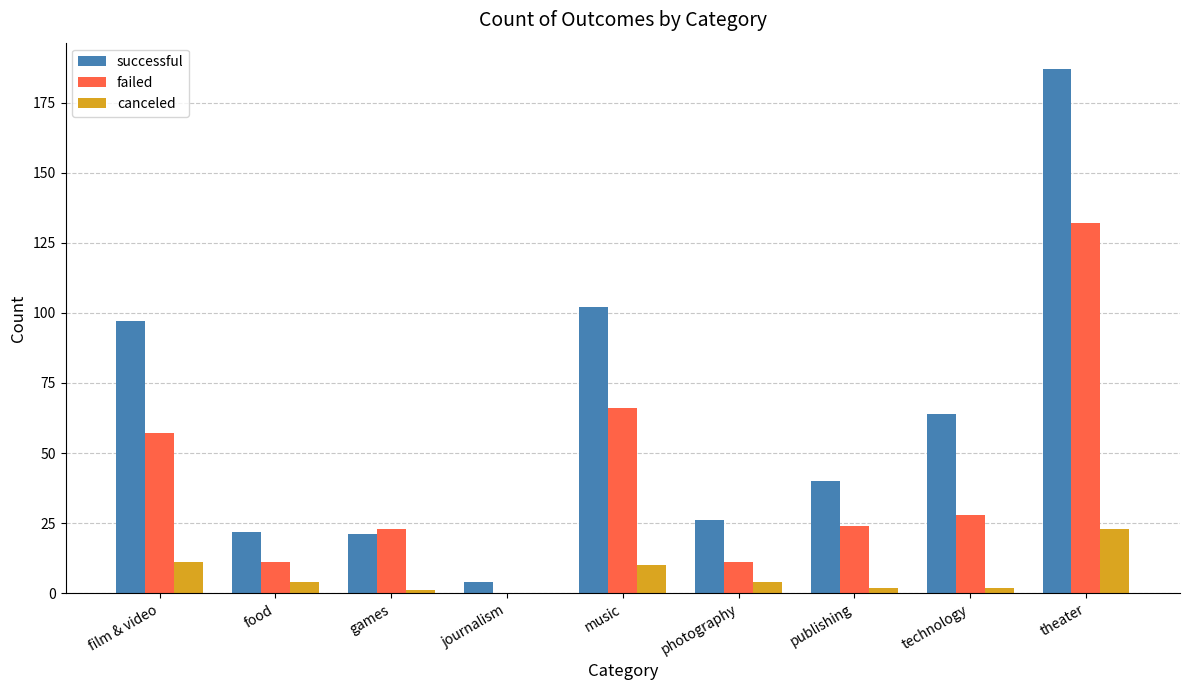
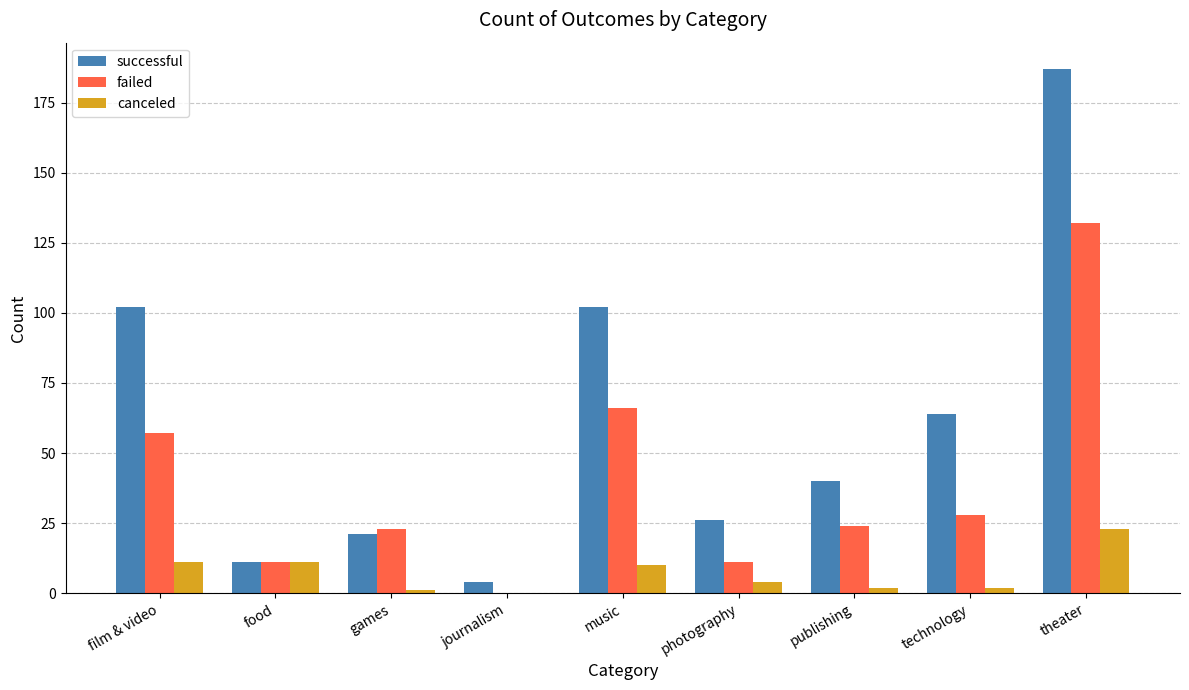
successful, film & video: 97 -> 102
successful, food: 22 -> 11
canceled, food: 4 -> 11
